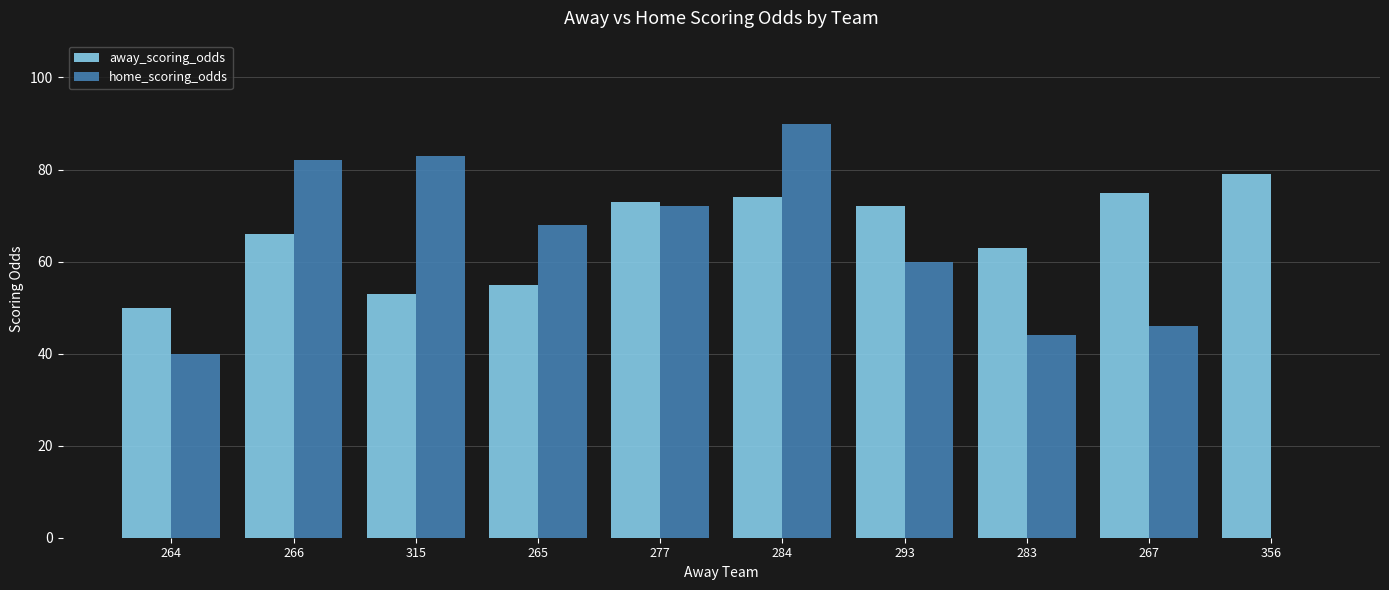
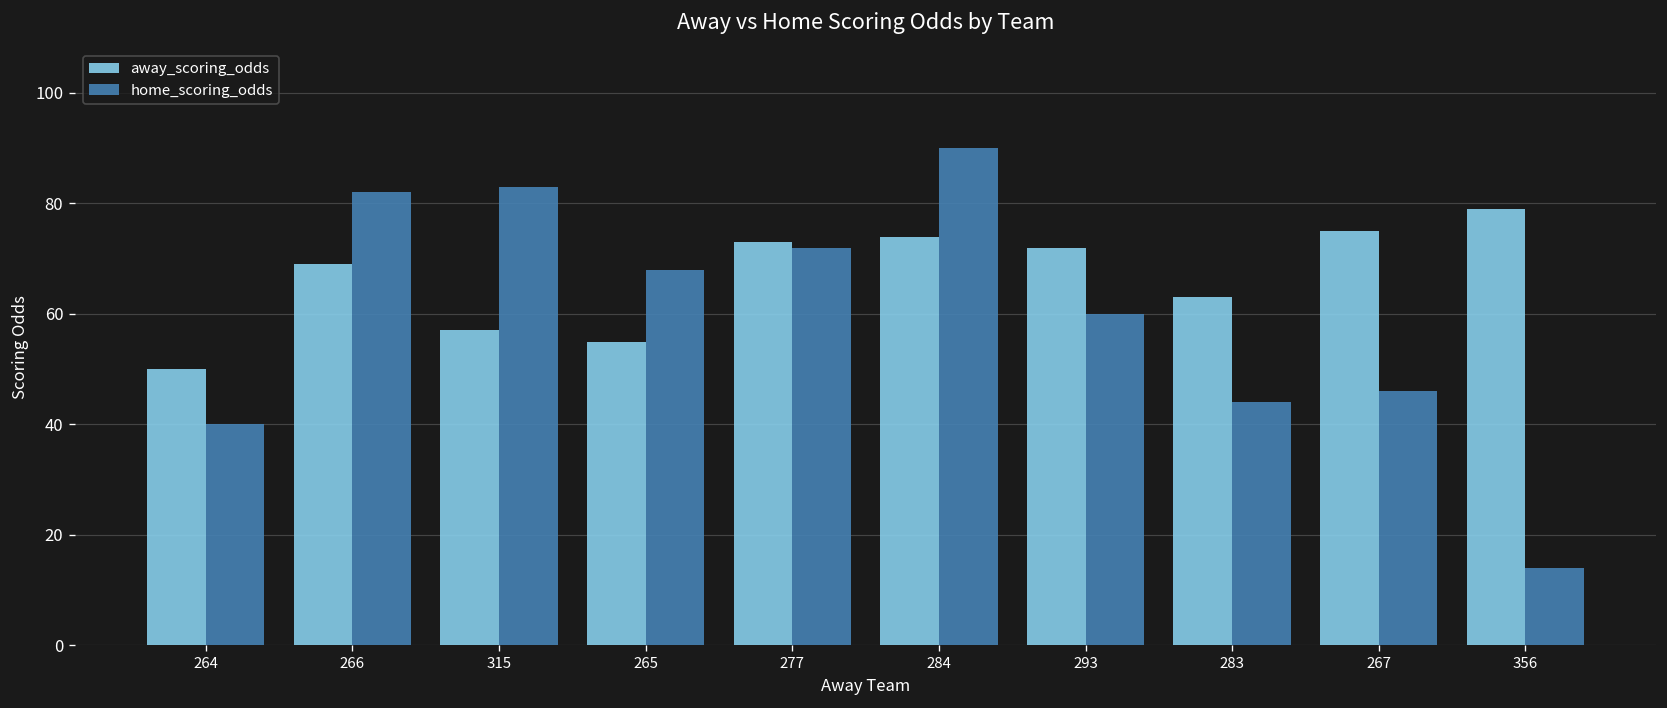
away_scoring_odds, 266: 66 -> 69
away_scoring_odds, 315: 53 -> 57
home_scoring_odds, 356: 0 -> 14
